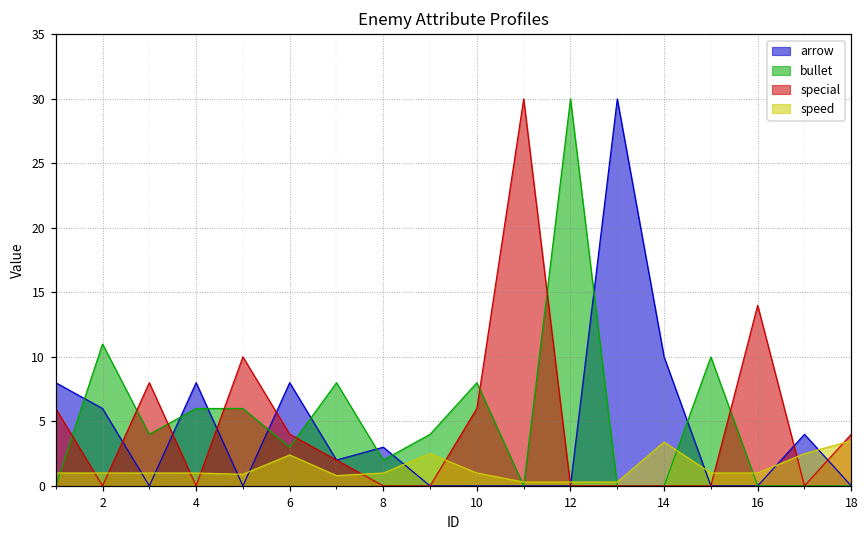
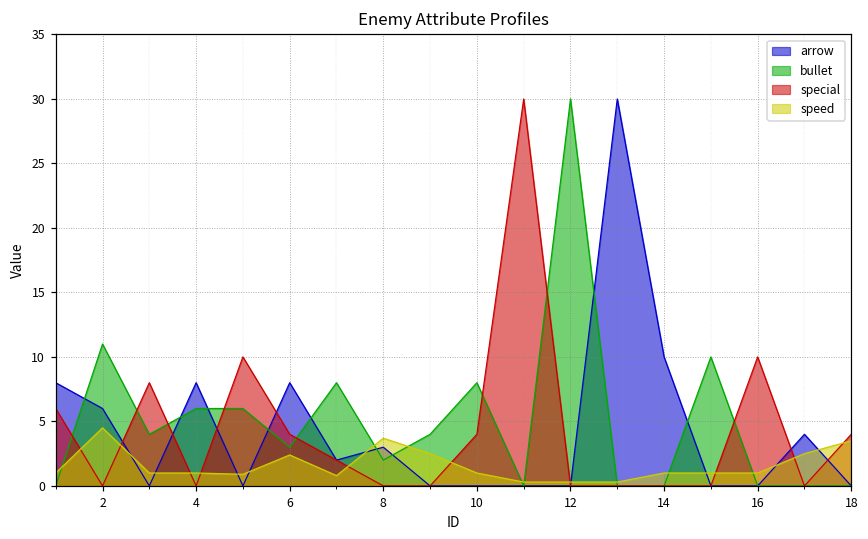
speed, 2: 1.0 -> 4.5
speed, 8: 1.0 -> 3.7
special, 10: 6 -> 4
speed, 14: 3.4 -> 1.0
special, 16: 14 -> 10
